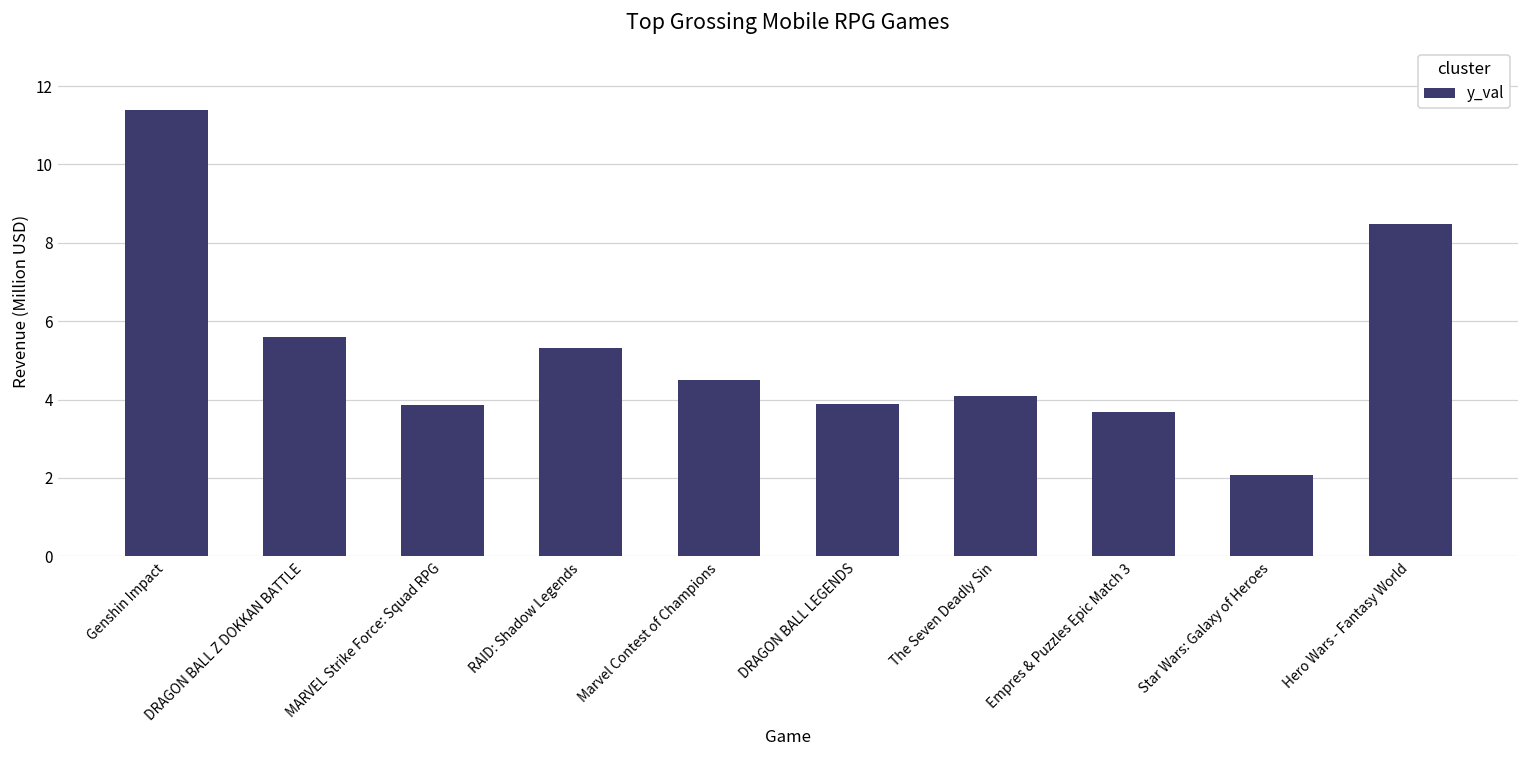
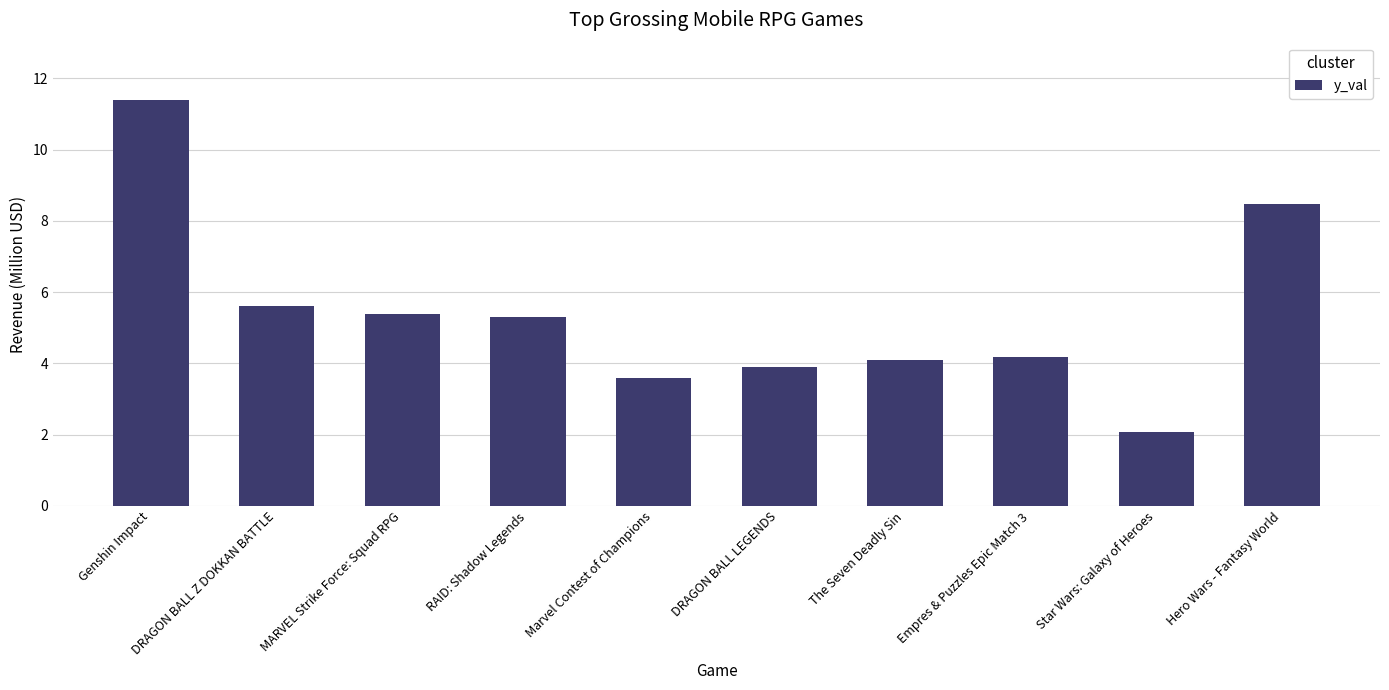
MARVEL Strike Force: Squad RPG: 3.9 -> 5.4
Marvel Contest of Champions: 4.5 -> 3.6
Empres & Puzzles Epic Match 3: 3.7 -> 4.2
